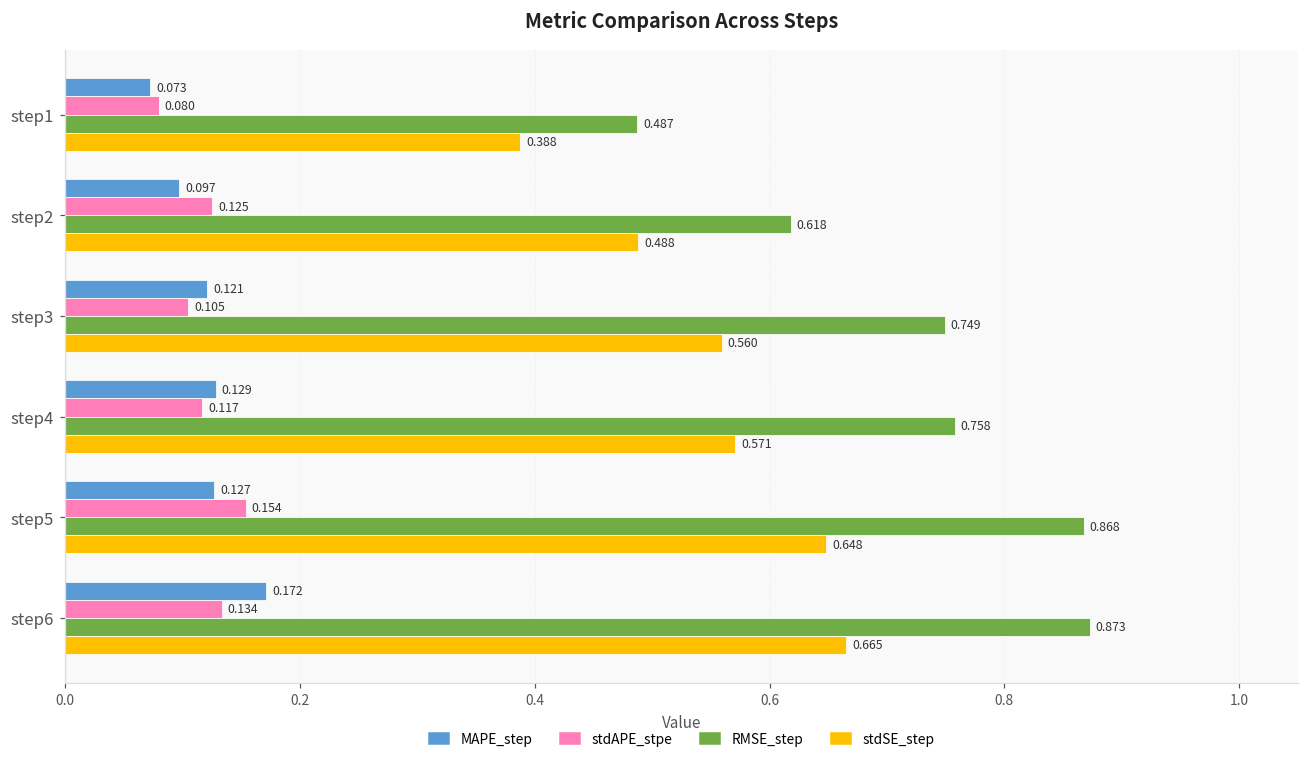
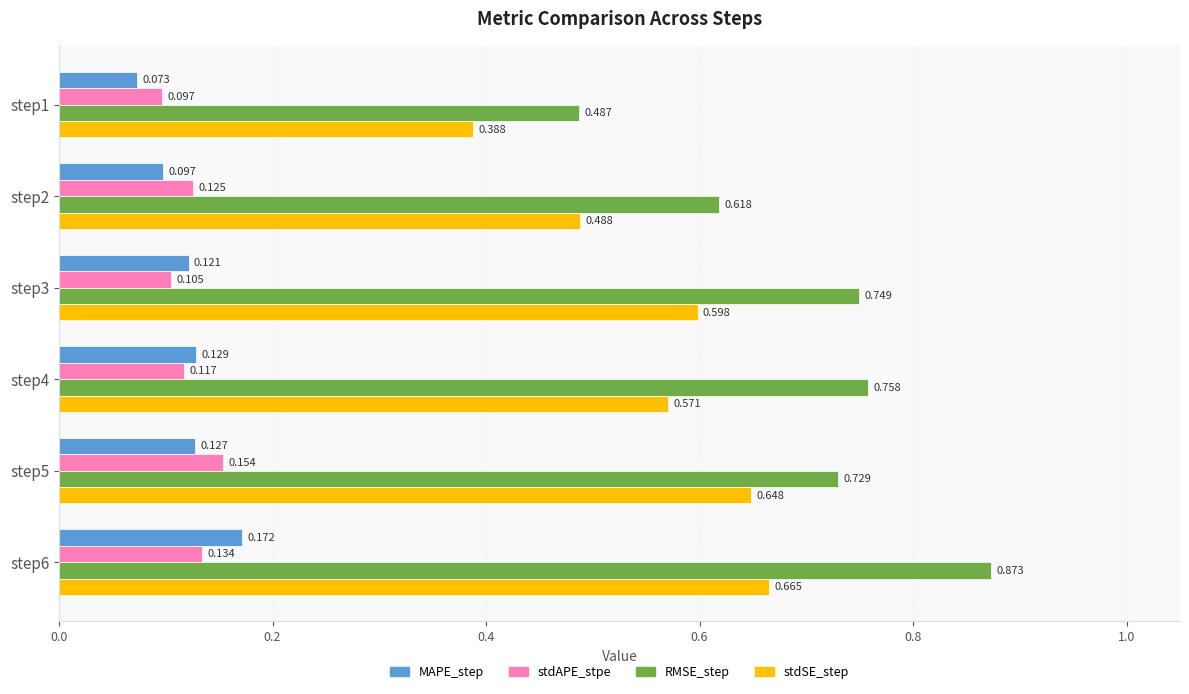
stdAPE_stpe, step1: 0.080 -> 0.097
stdSE_step, step3: 0.560 -> 0.598
RMSE_step, step5: 0.868 -> 0.729
